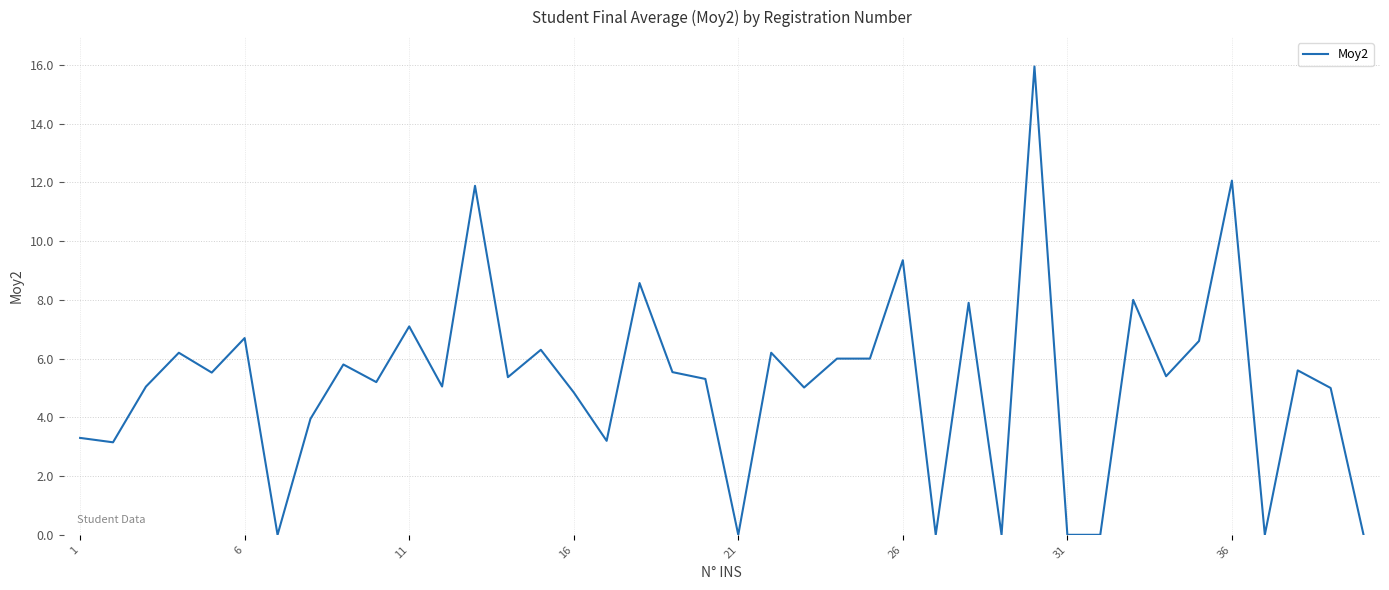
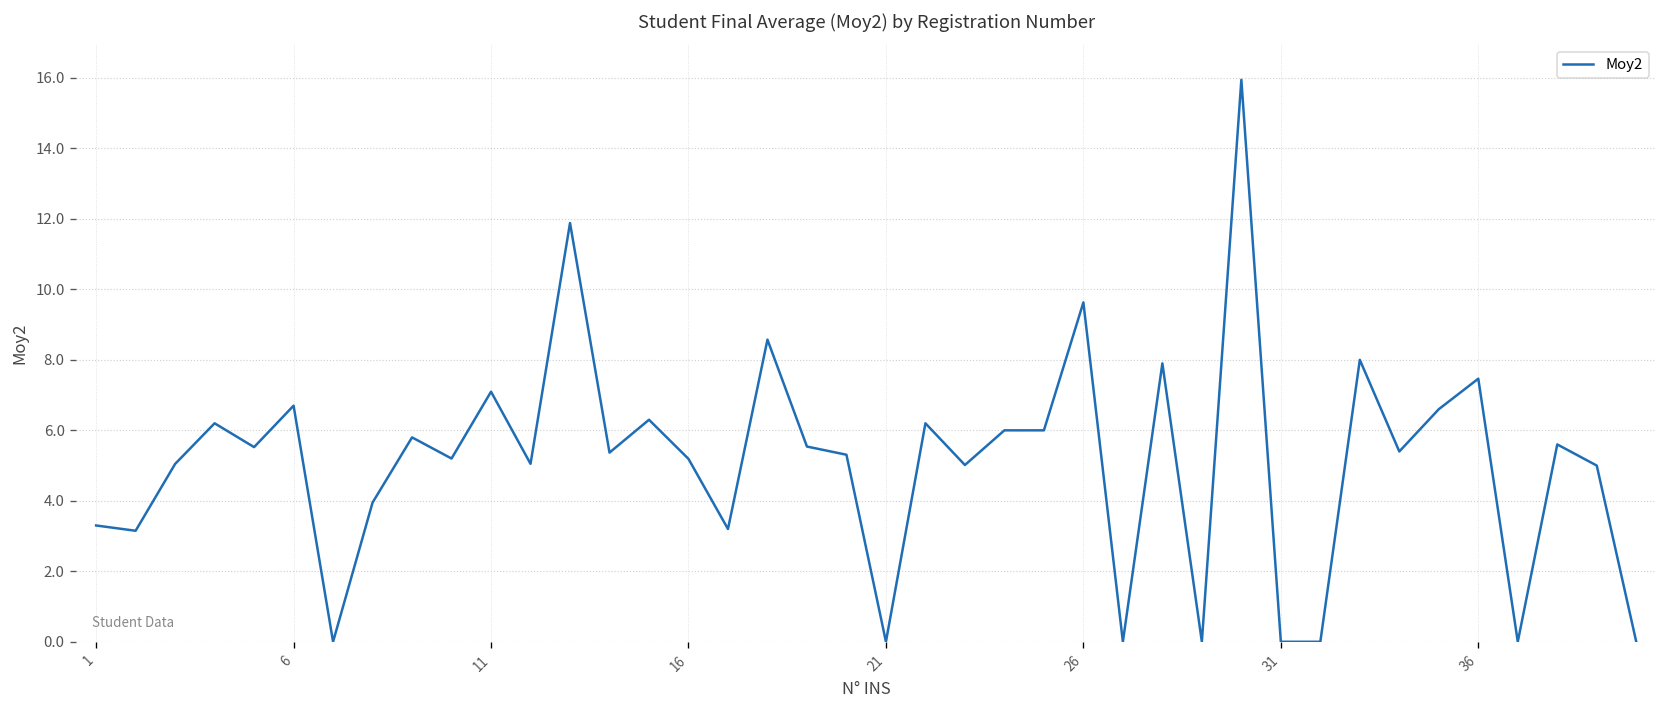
16: 4.9 -> 5.2
26: 9.4 -> 9.6
36: 12.1 -> 7.5
